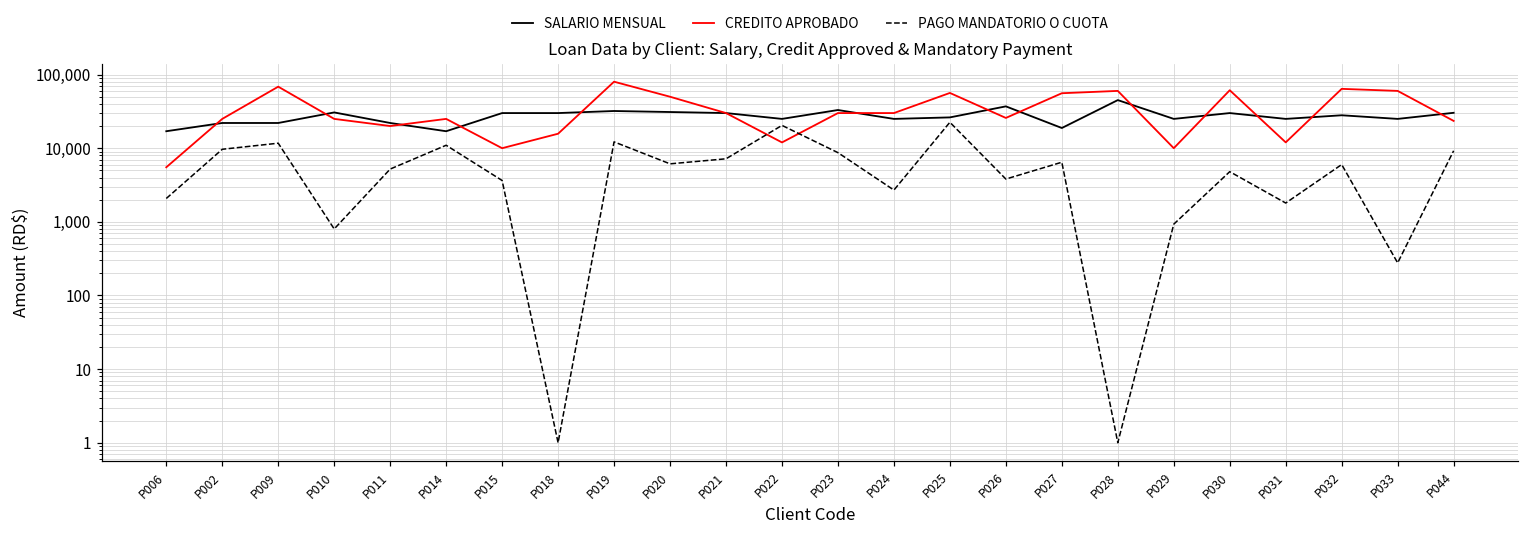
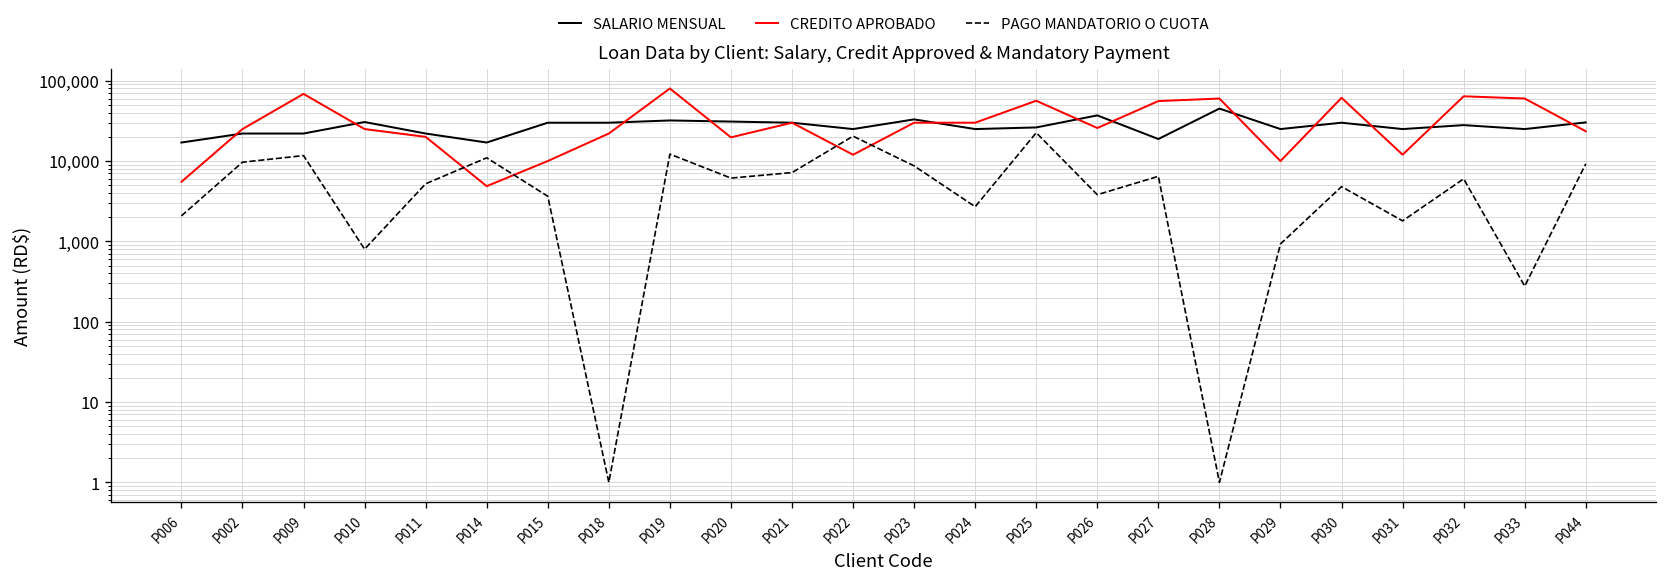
CREDITO APROBADO, P014: 25,000 -> 5,000
CREDITO APROBADO, P018: 16,000 -> 22,000
CREDITO APROBADO, P020: 50,000 -> 20,000
